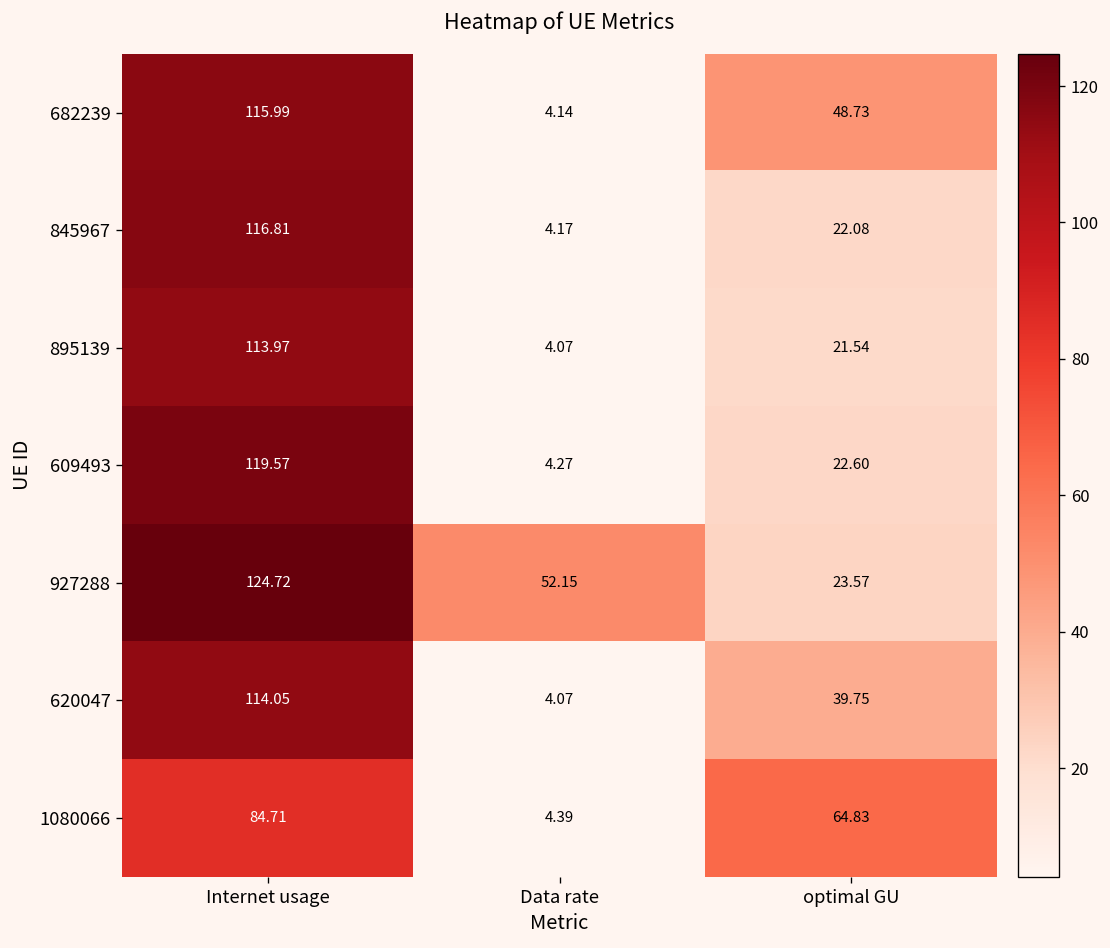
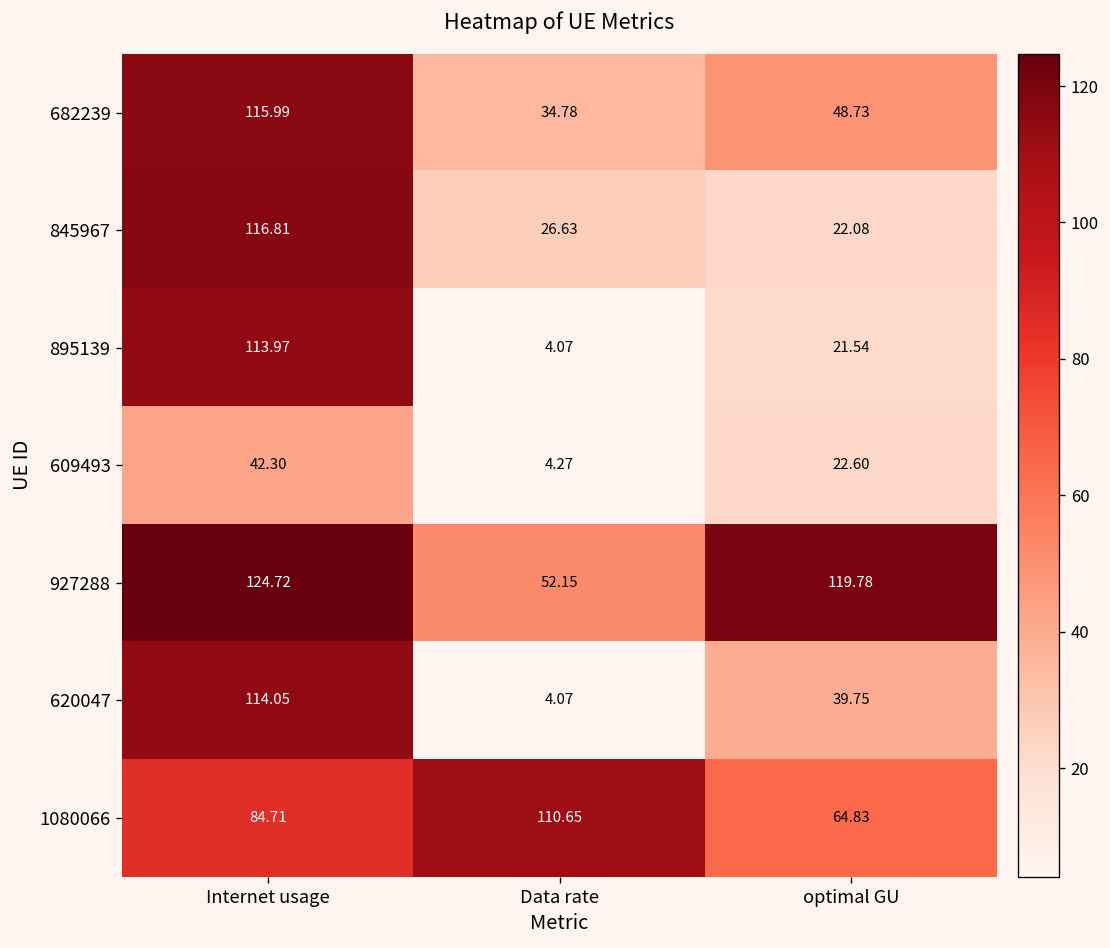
682239, Data rate: 4.14 -> 34.78
845967, Data rate: 4.17 -> 26.63
609493, Internet usage: 119.57 -> 42.30
927288, optimal GU: 23.57 -> 119.78
1080066, Data rate: 4.39 -> 110.65
